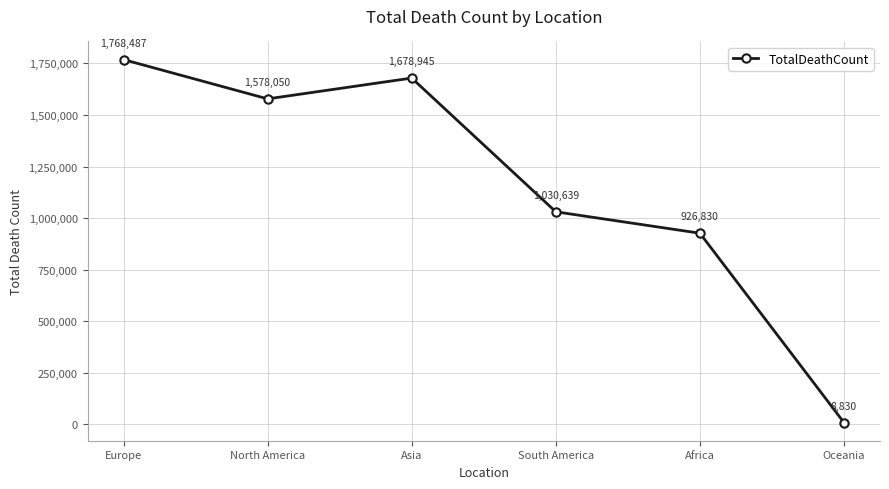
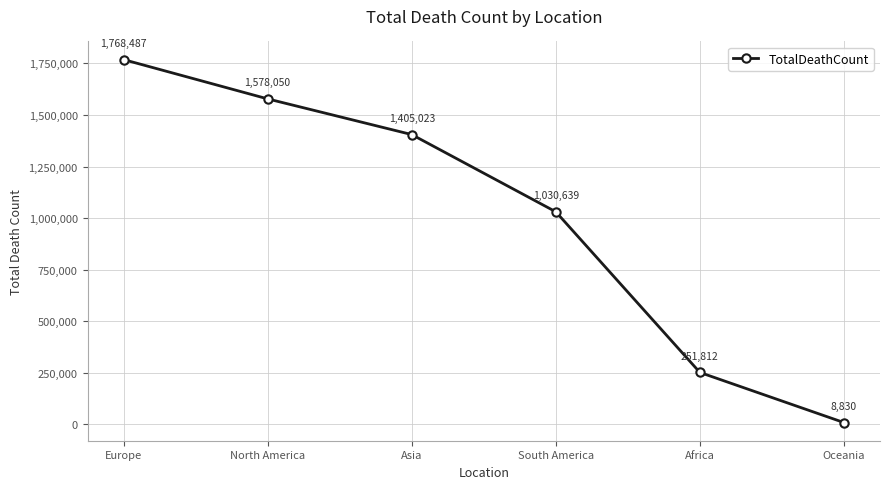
Asia: 1,678,945 -> 1,405,023
Africa: 926,830 -> 251,812
